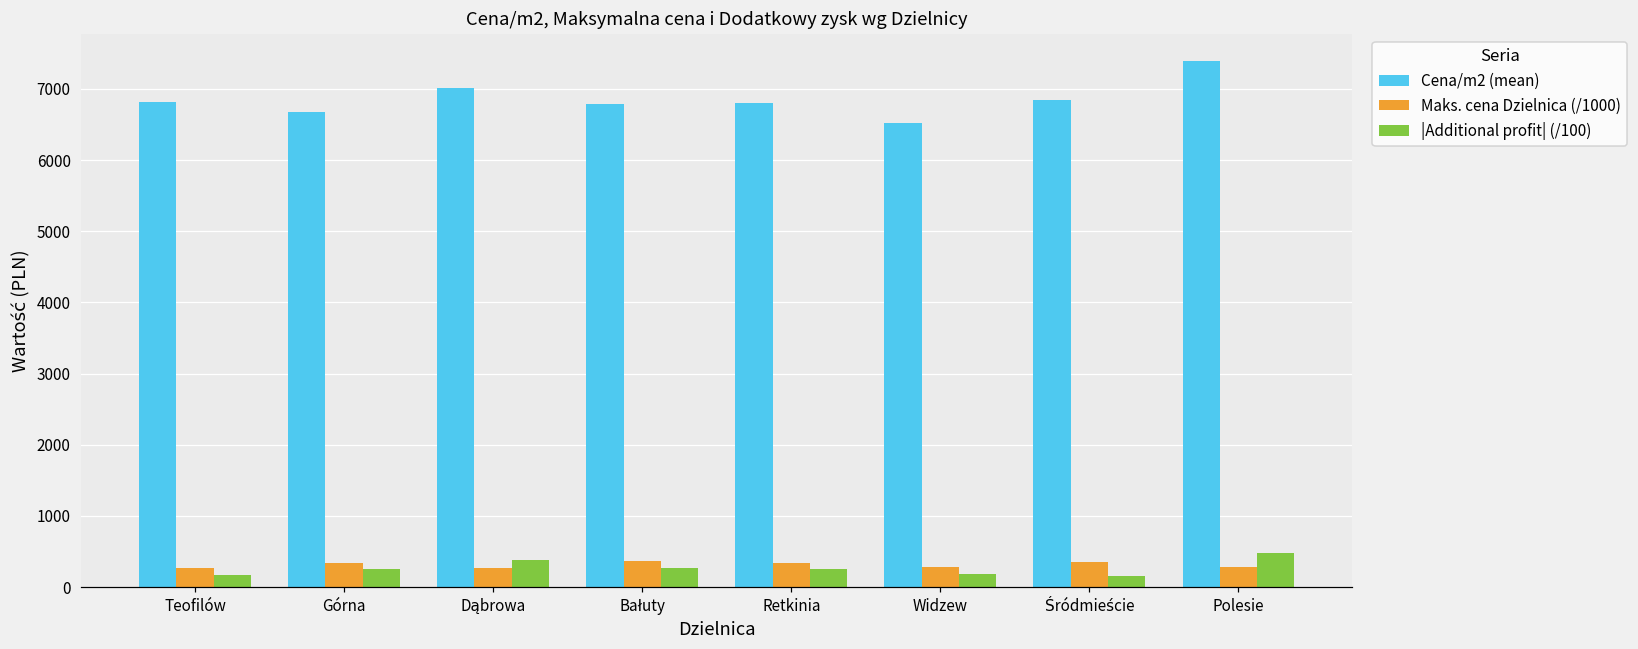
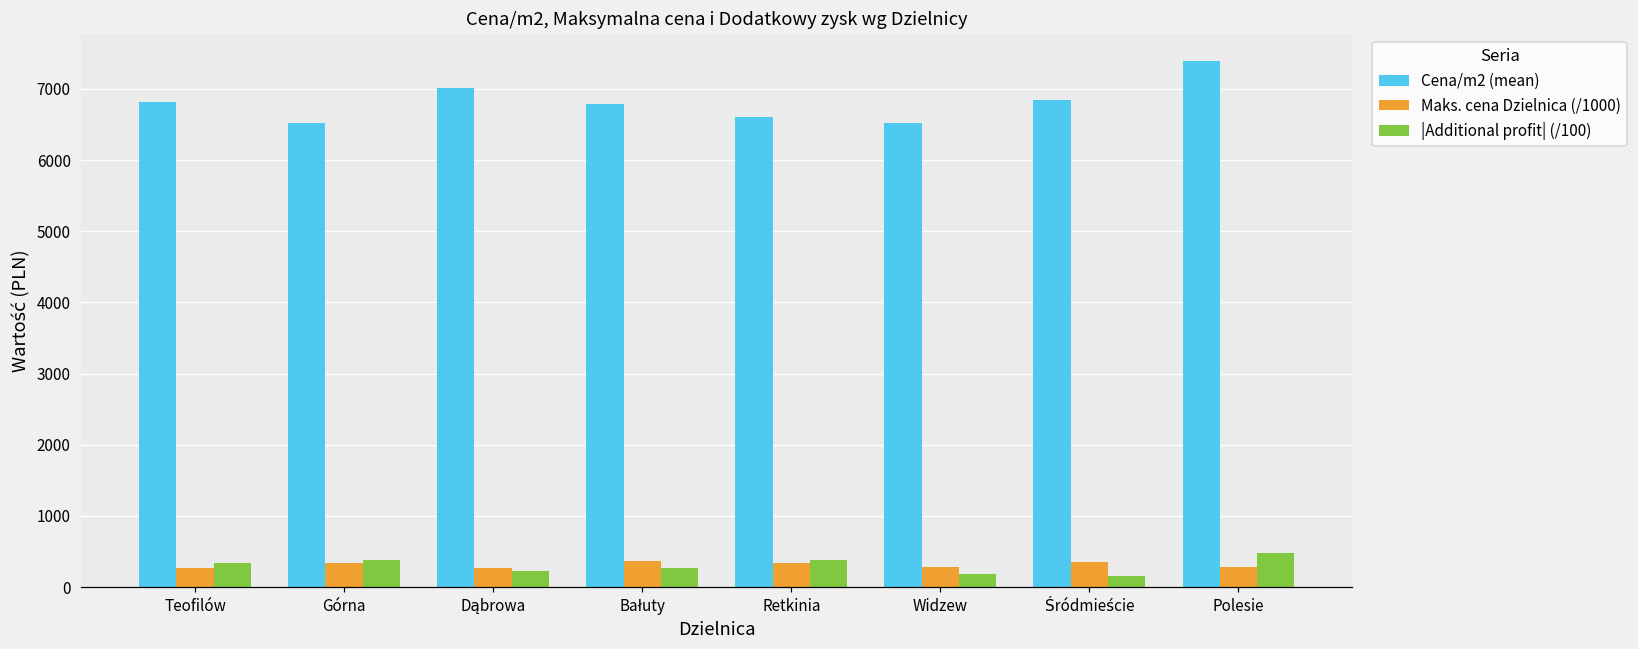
|Additional profit| (/100), Teofilów: 200 -> 300
Cena/m2 (mean), Górna: 6700 -> 6500
|Additional profit| (/100), Górna: 300 -> 400
|Additional profit| (/100), Dąbrowa: 400 -> 200
Cena/m2 (mean), Retkinia: 6800 -> 6600
|Additional profit| (/100), Retkinia: 200 -> 400
